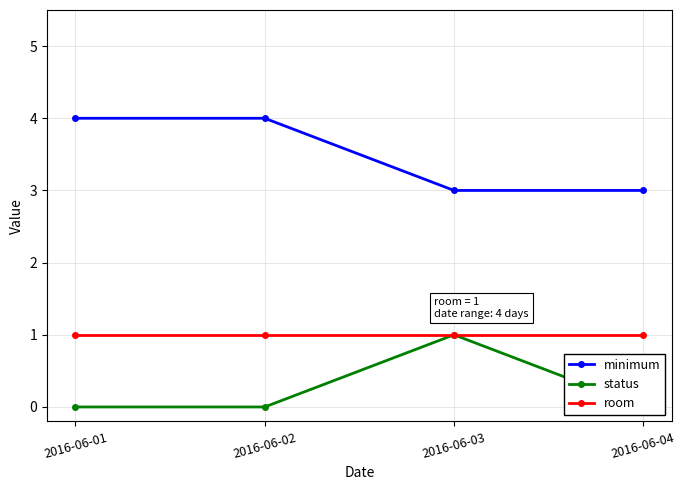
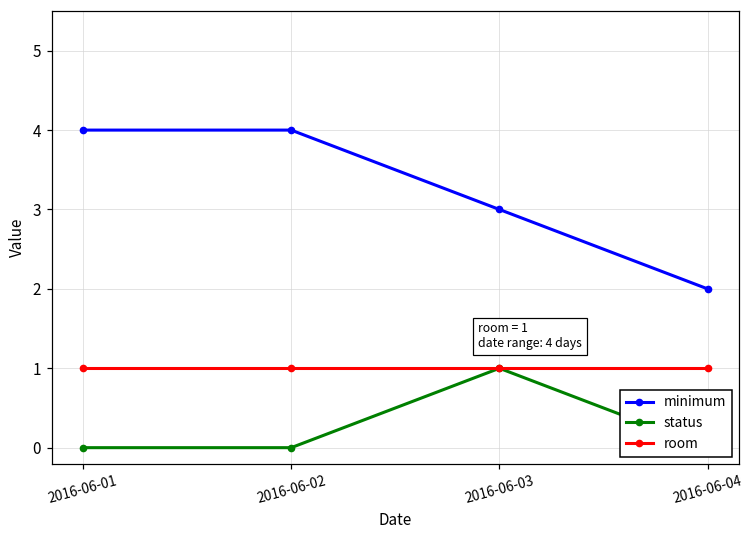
minimum, 2016-06-04: 3 -> 2
